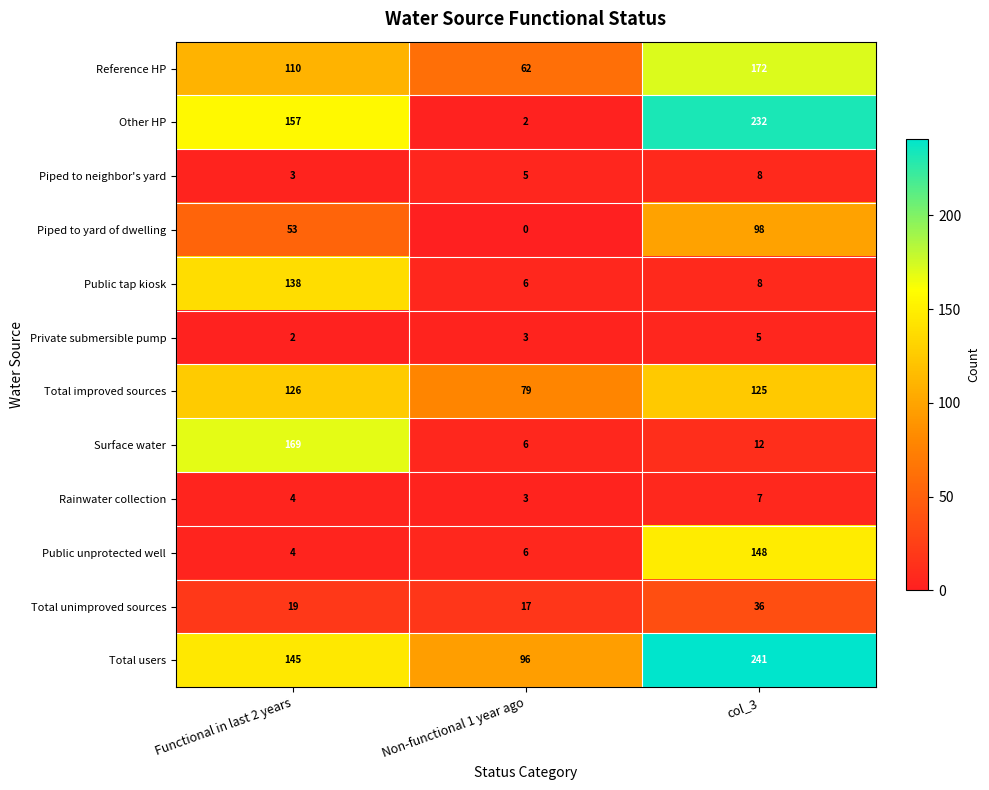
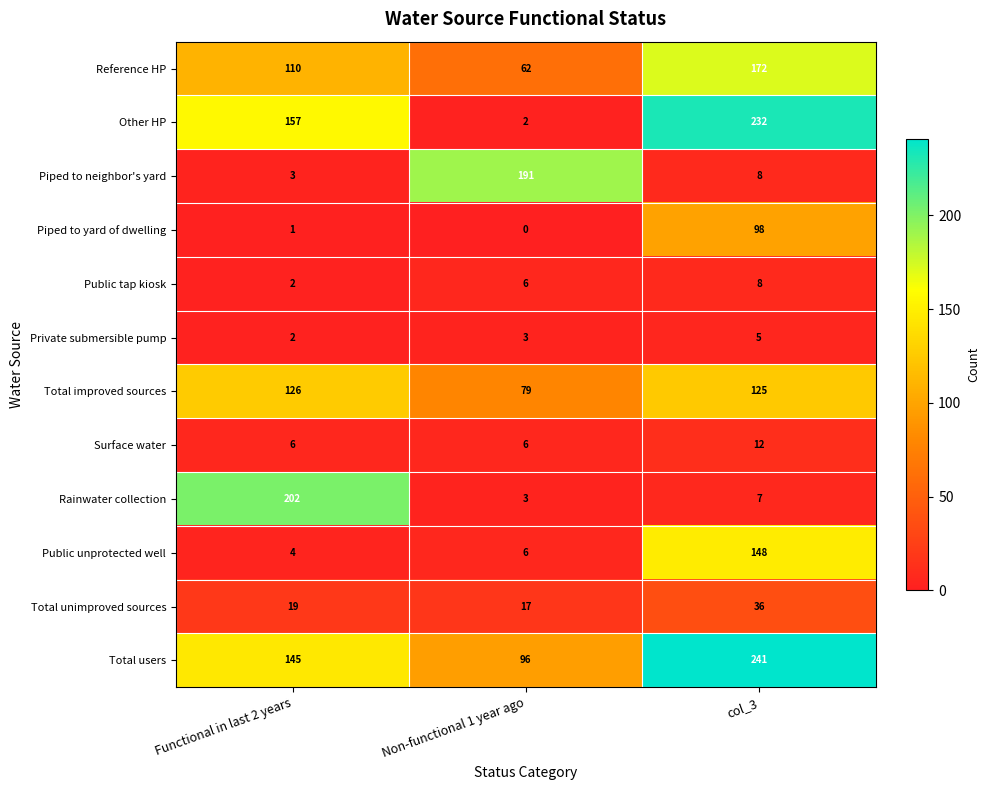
Piped to neighbor's yard, Non-functional 1 year ago: 5 -> 191
Piped to yard of dwelling, Functional in last 2 years: 53 -> 1
Public tap kiosk, Functional in last 2 years: 138 -> 2
Surface water, Functional in last 2 years: 169 -> 6
Rainwater collection, Functional in last 2 years: 4 -> 202
